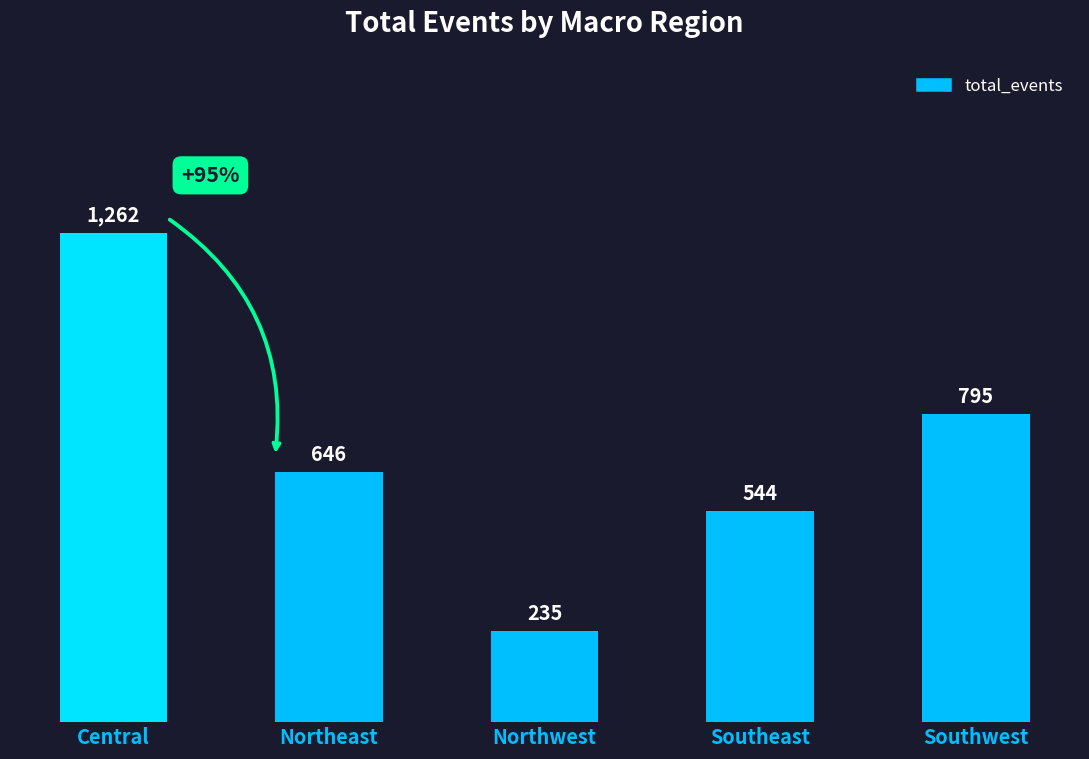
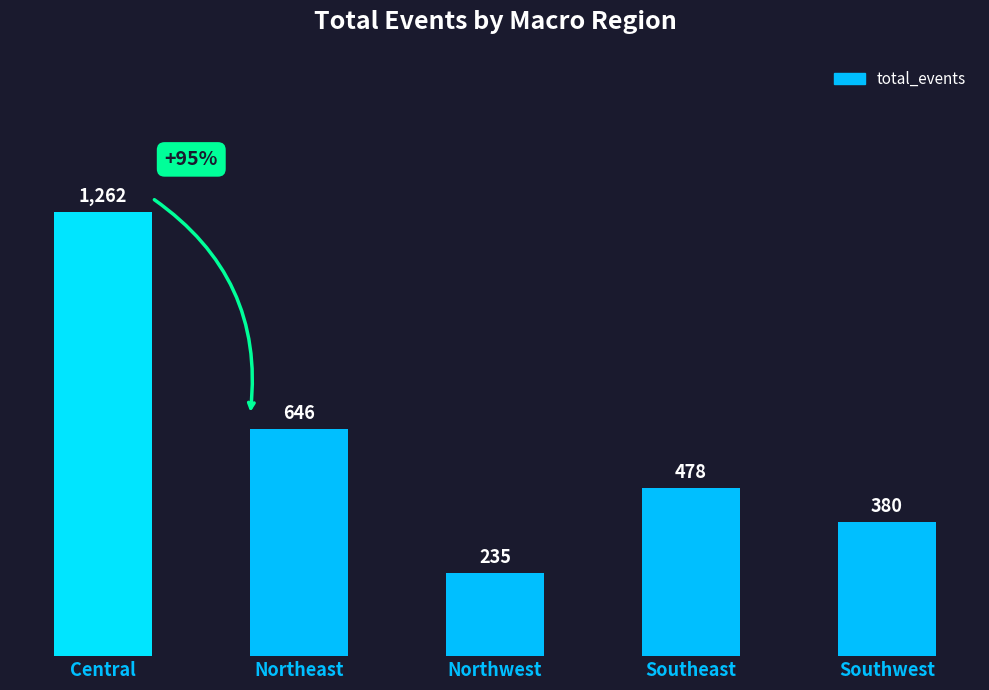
Southeast: 544 -> 478
Southwest: 795 -> 380
